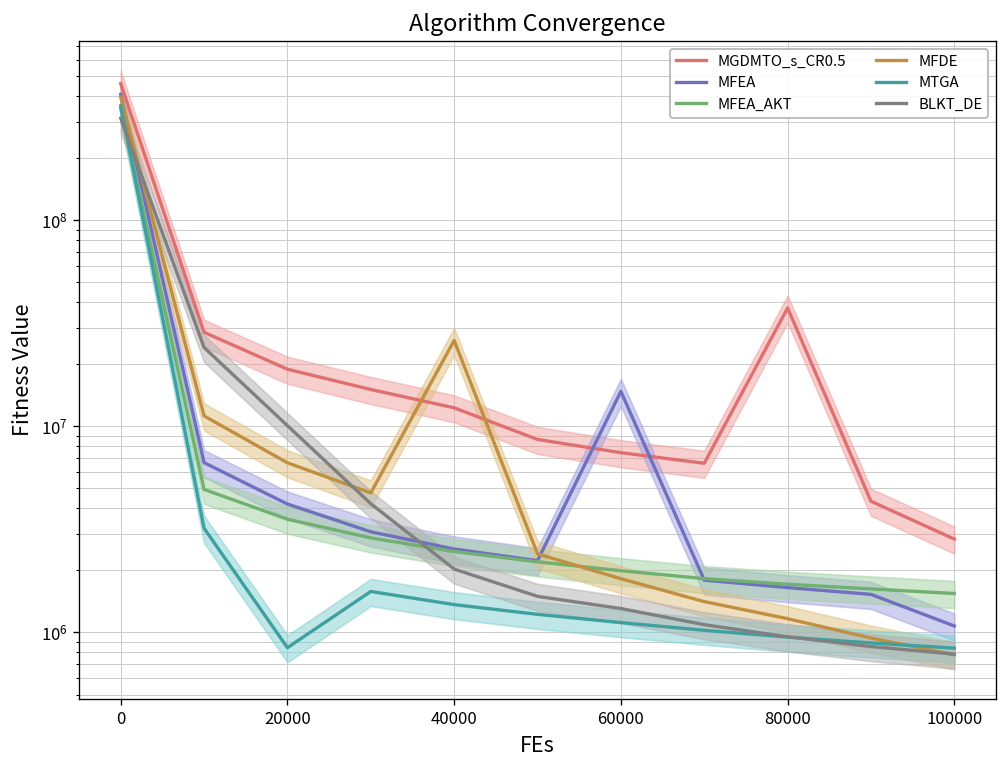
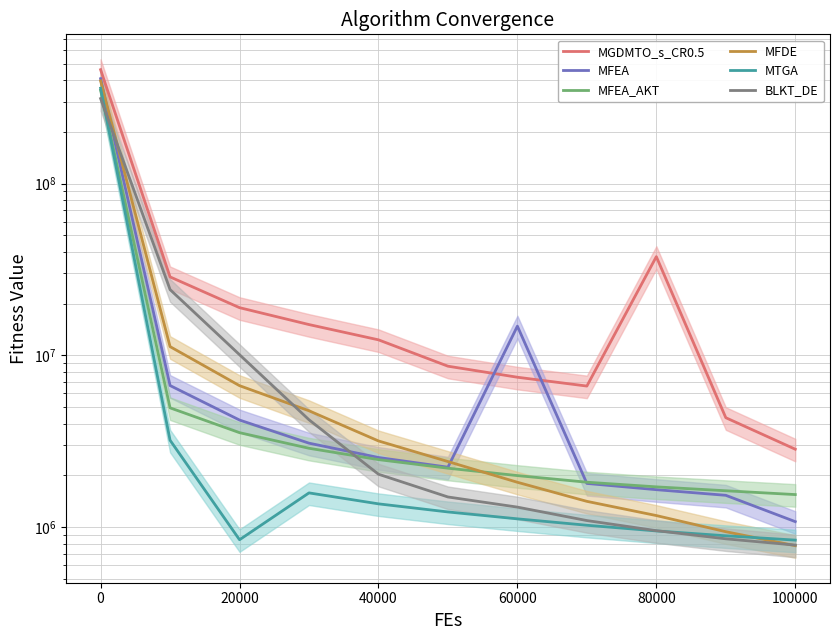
MFDE, 40000: 26000000 -> 3200000
